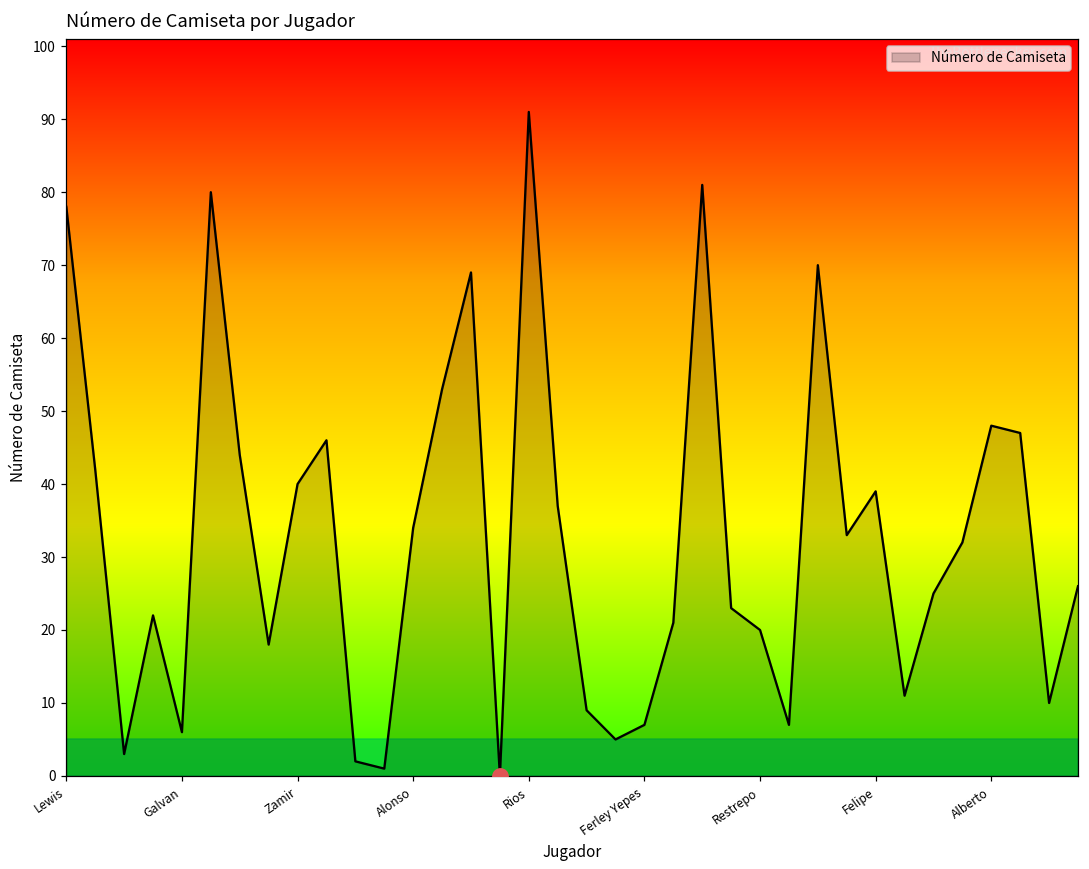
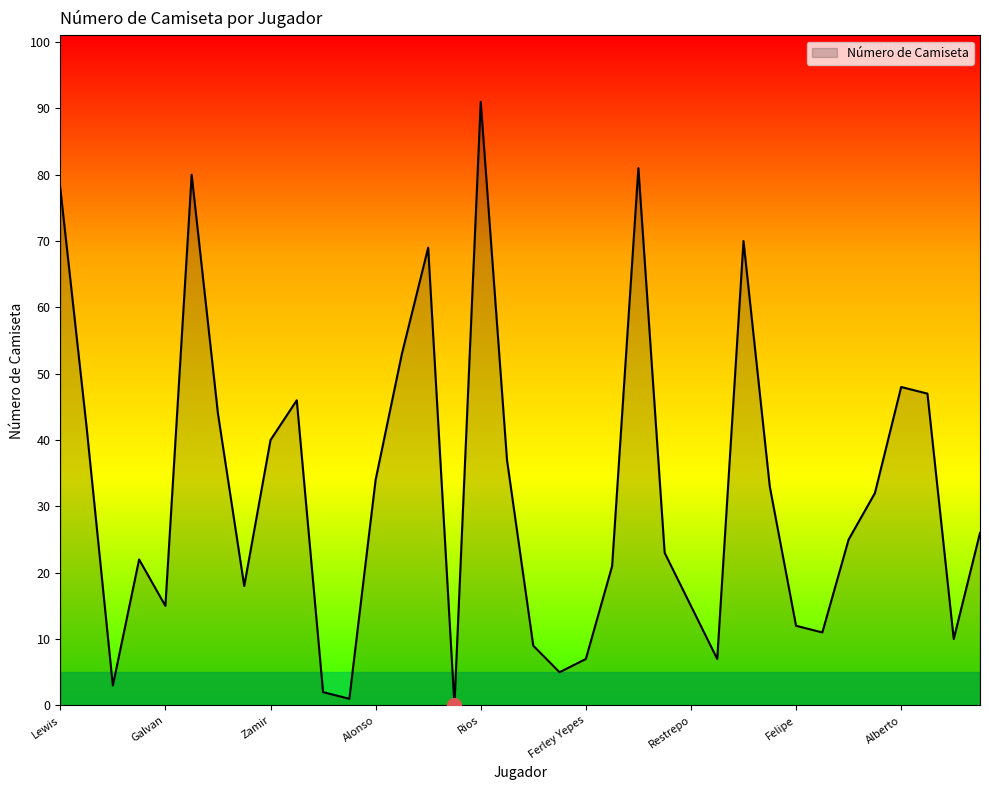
Número de Camiseta, Galvan: 6 -> 15
Número de Camiseta, Restrepo: 20 -> 15
Número de Camiseta, Felipe: 39 -> 12
